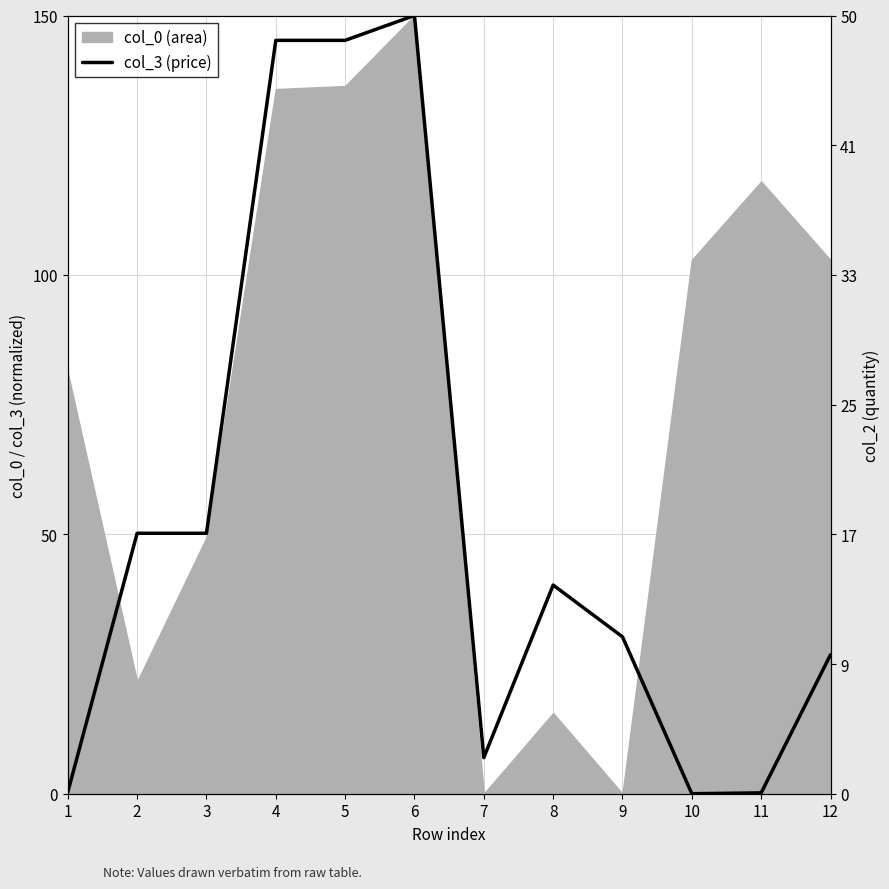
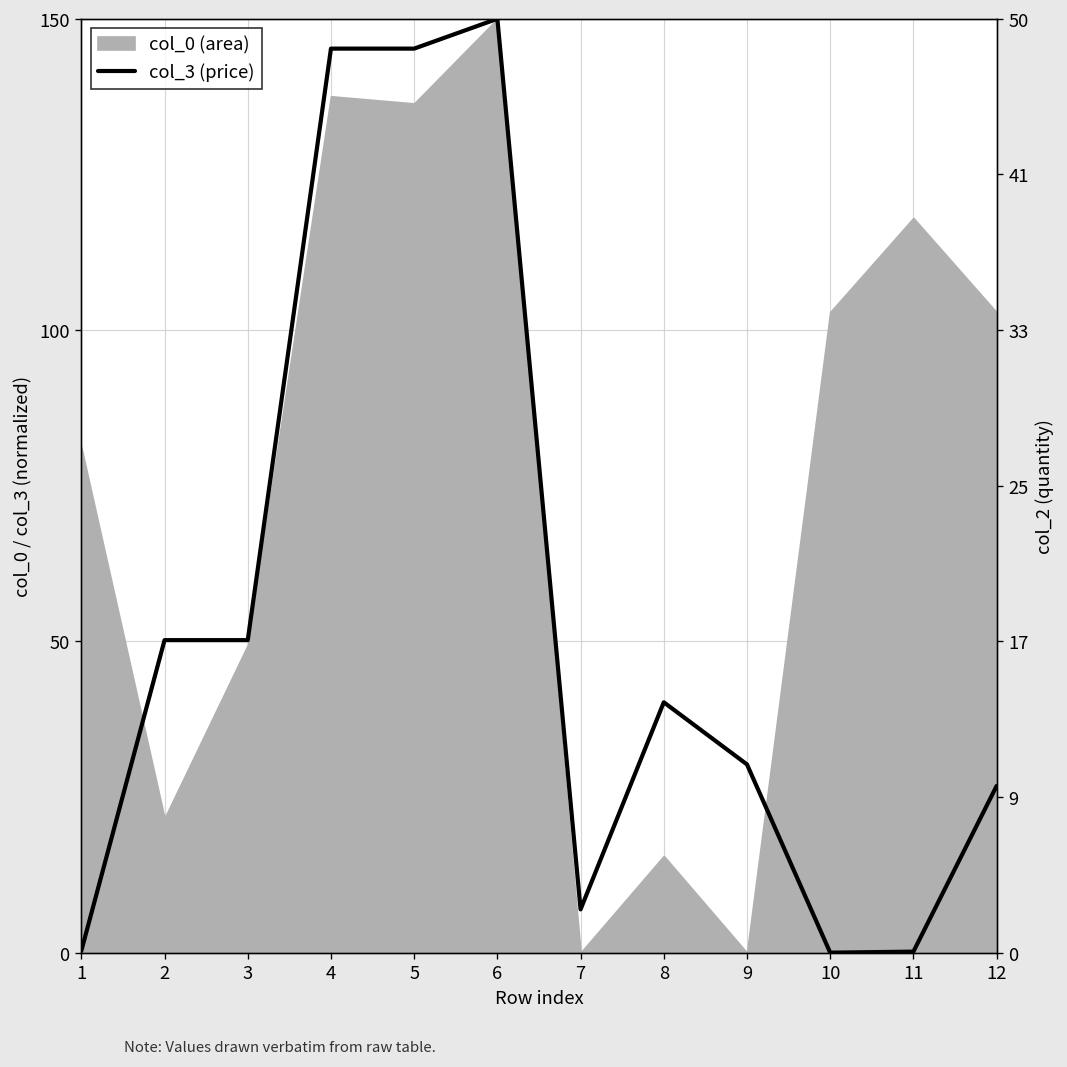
col_0 (area), 4: 136 -> 138
